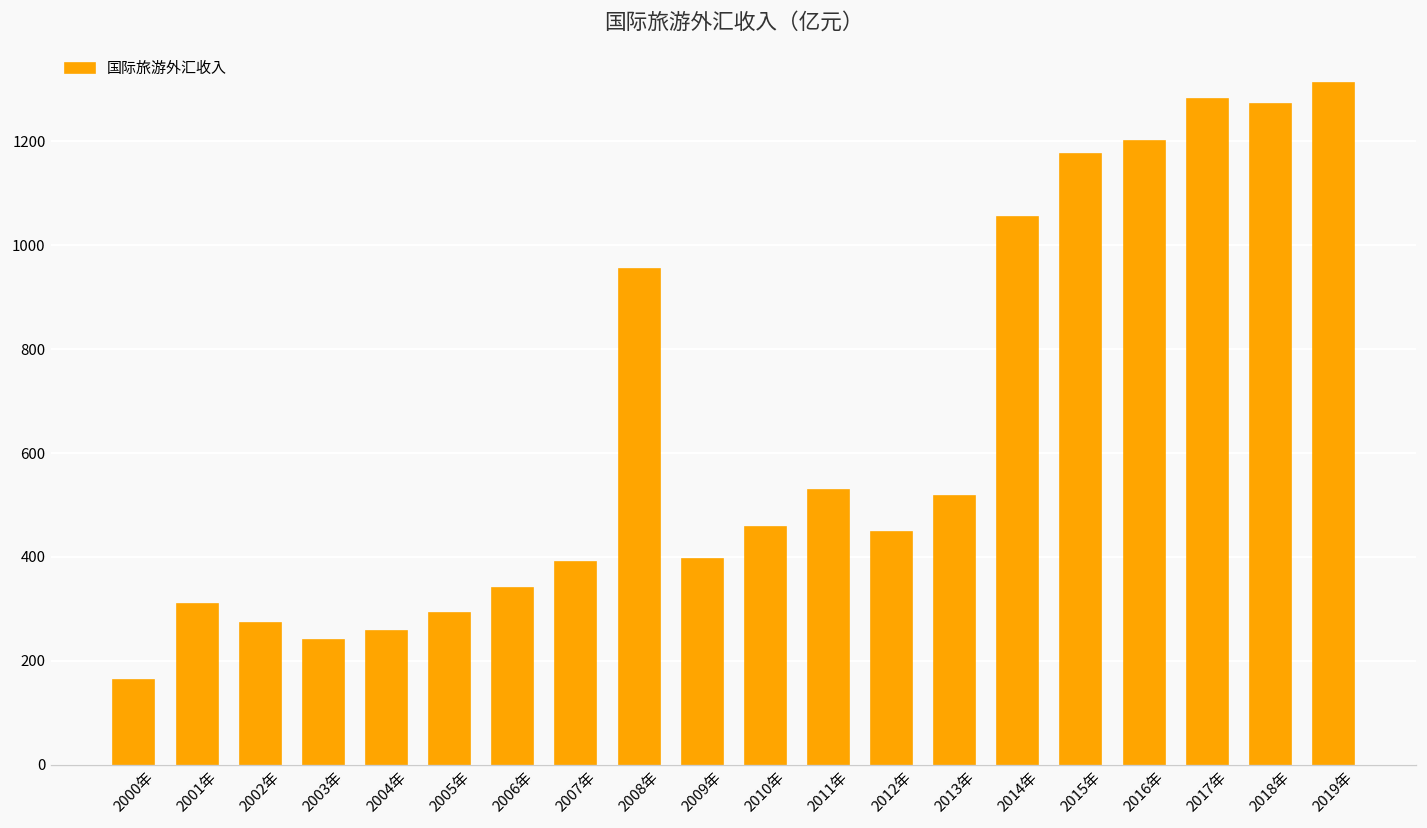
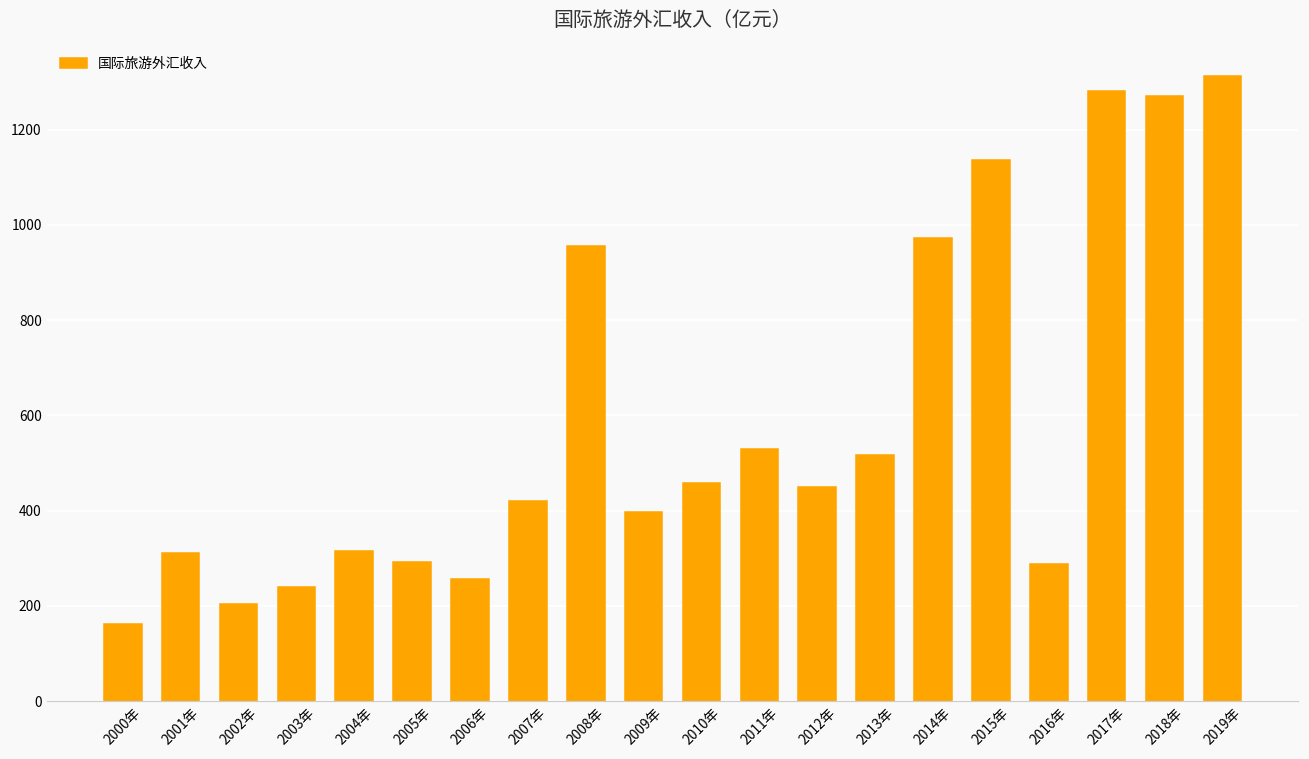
2002年: 270 -> 200
2004年: 260 -> 310
2006年: 340 -> 260
2007年: 390 -> 420
2014年: 1050 -> 970
2015年: 1180 -> 1140
2016年: 1200 -> 290
